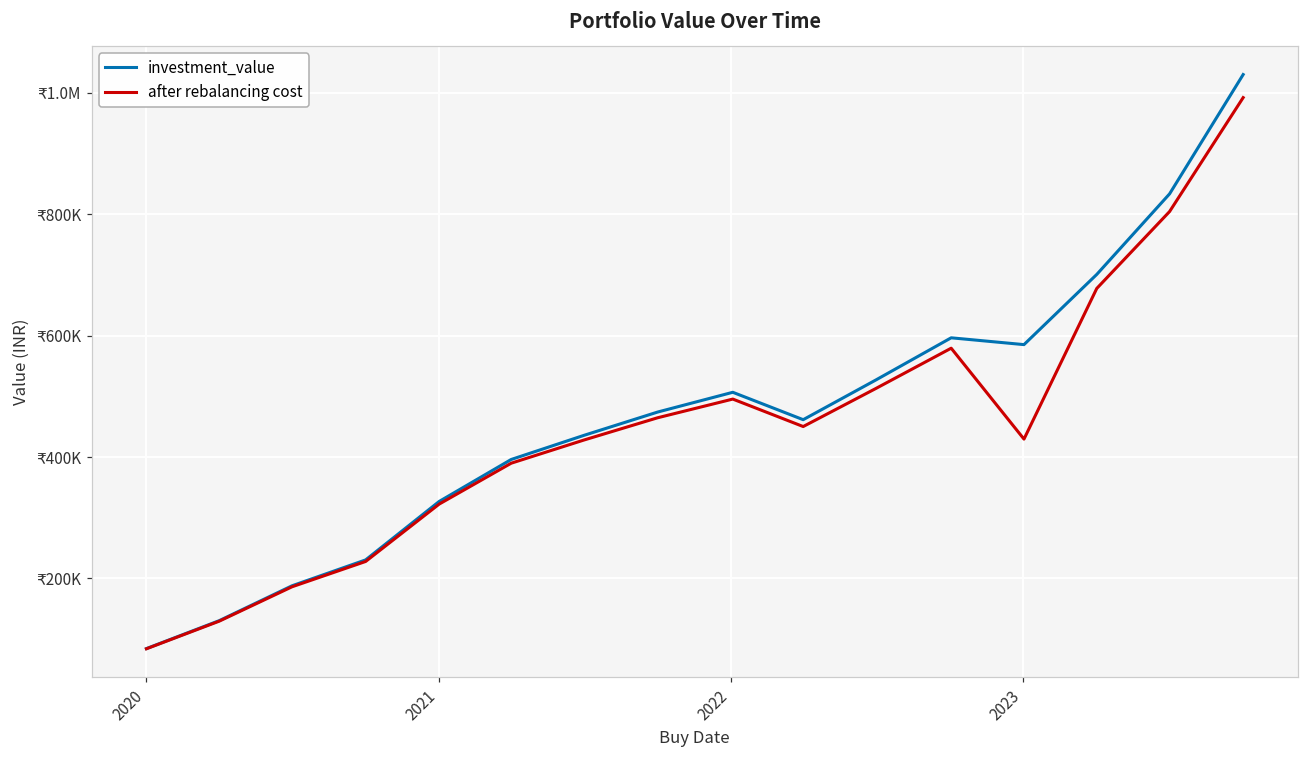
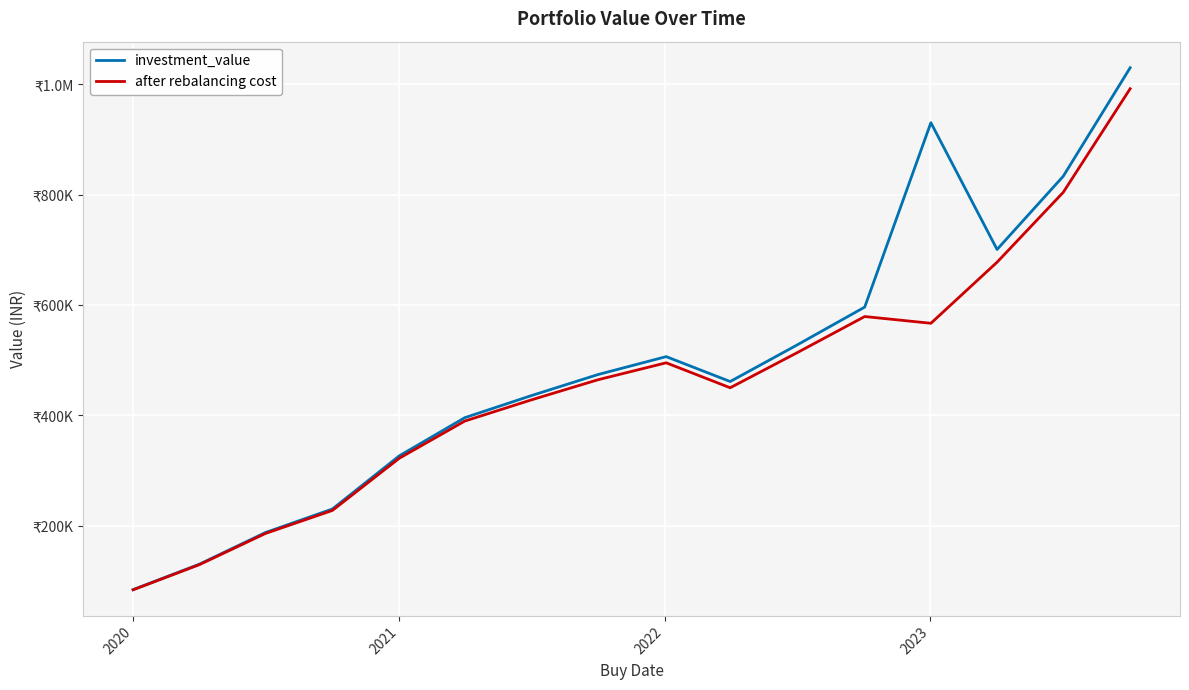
investment_value, 2023: ₹590000 -> ₹930000
after rebalancing cost, 2023: ₹430000 -> ₹570000
